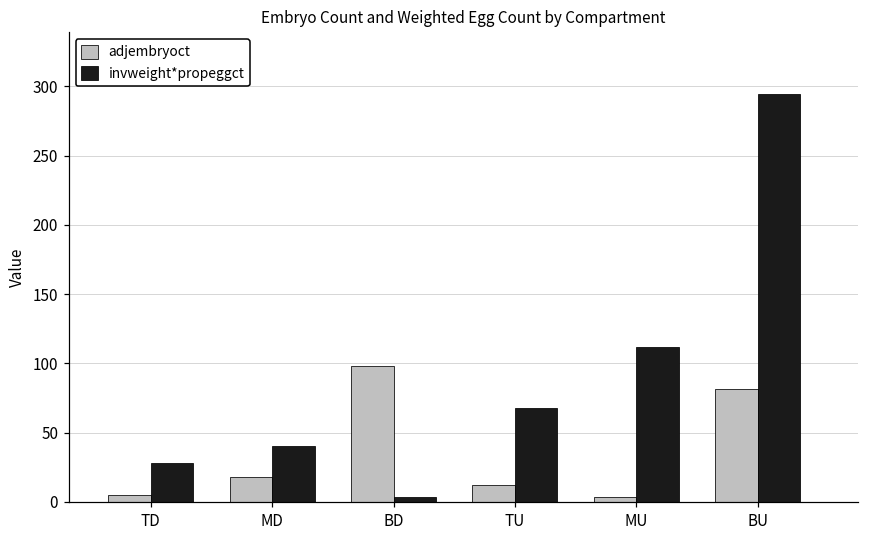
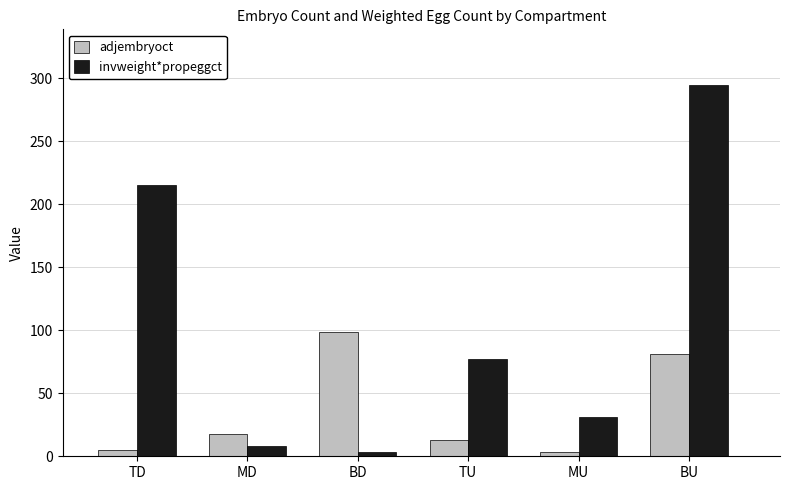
invweight*propeggct, TD: 28 -> 215
invweight*propeggct, MD: 40 -> 8
invweight*propeggct, TU: 68 -> 77
invweight*propeggct, MU: 111 -> 31
